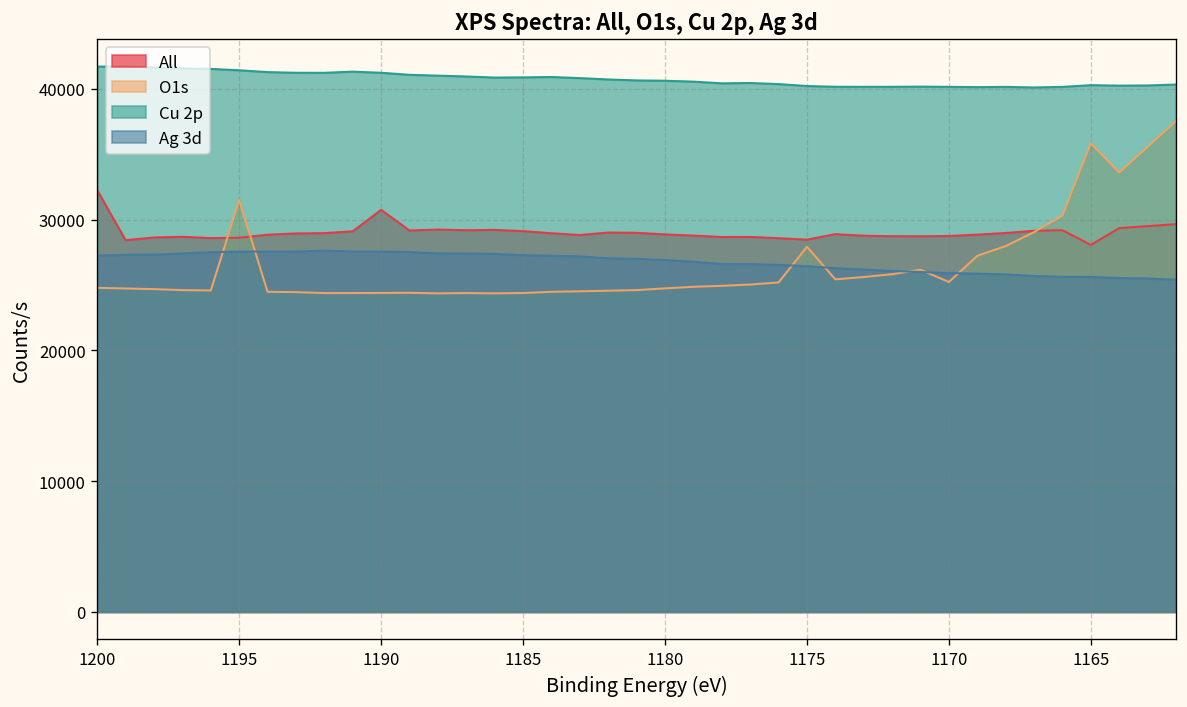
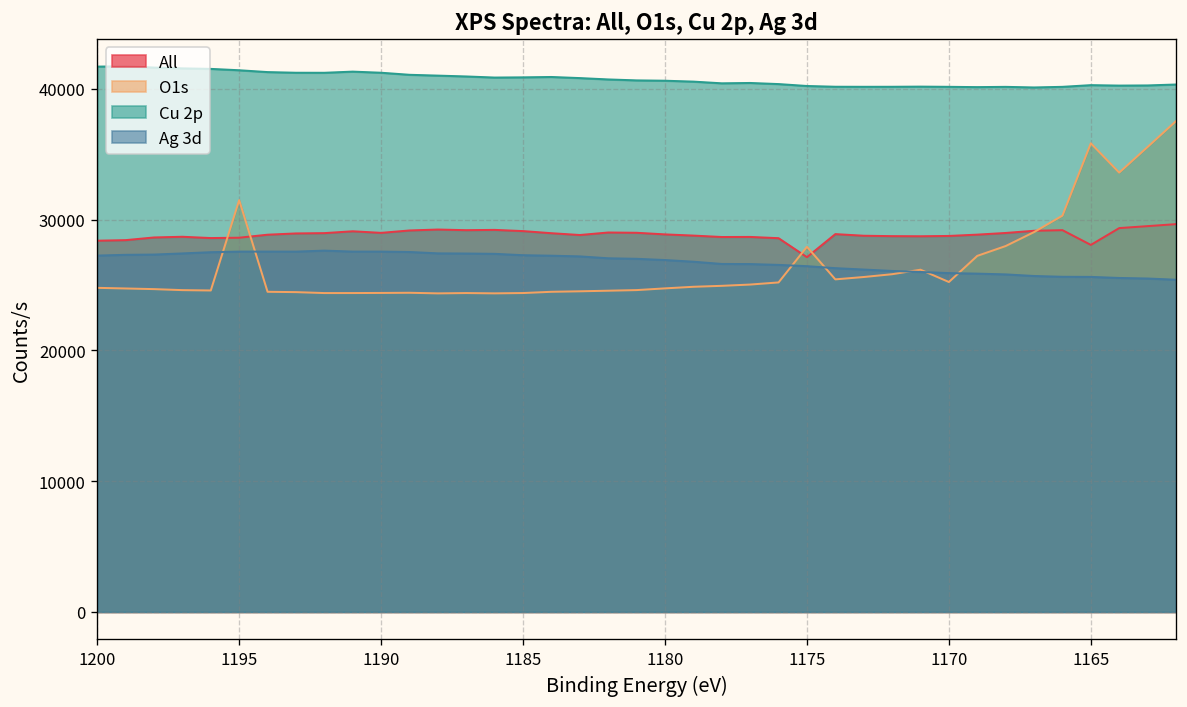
All, 1200: 32200 -> 28400
All, 1190: 30700 -> 29000
All, 1175: 28500 -> 27100
